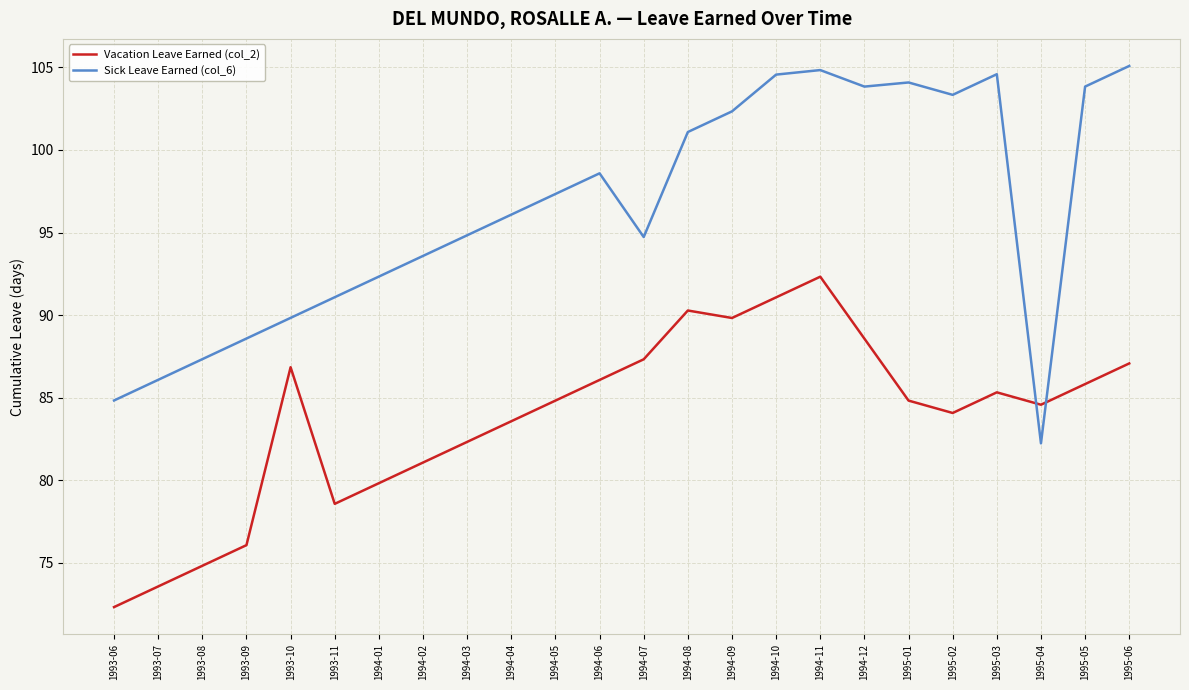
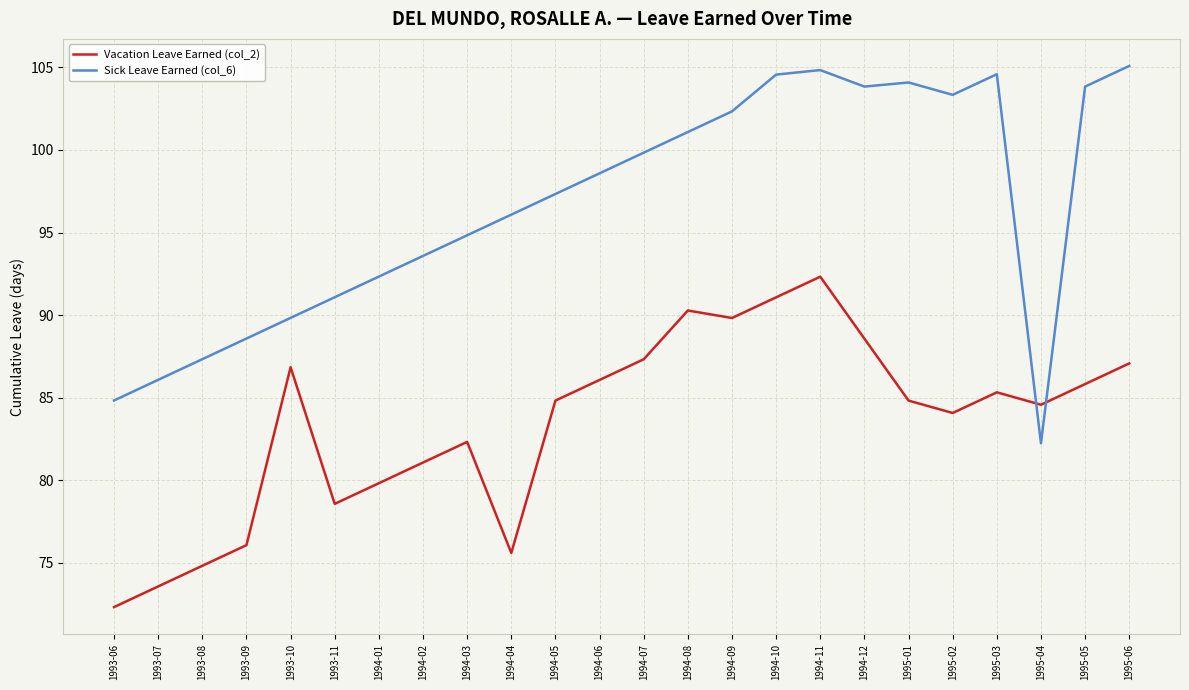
Vacation Leave Earned (col_2), 1994-04: 83.6 -> 75.6
Sick Leave Earned (col_6), 1994-07: 94.7 -> 99.8
